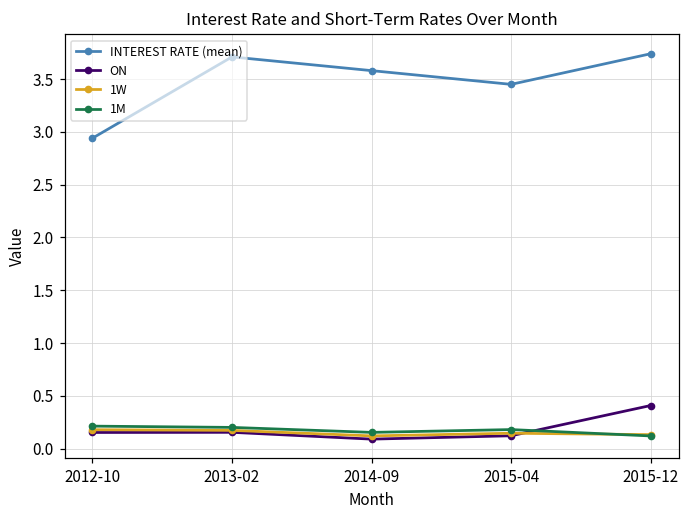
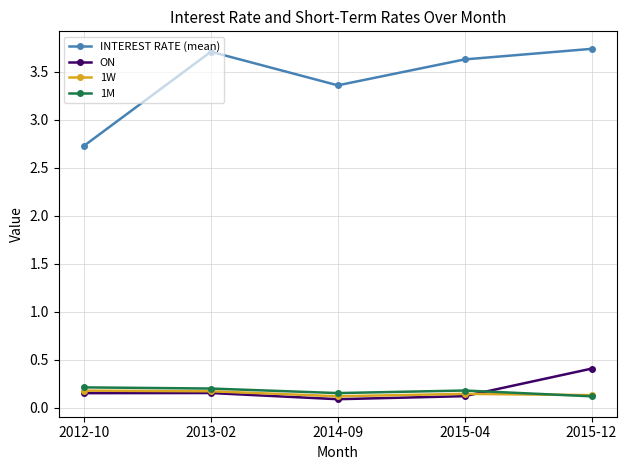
INTEREST RATE (mean), 2012-10: 2.9 -> 2.7
INTEREST RATE (mean), 2014-09: 3.6 -> 3.4
INTEREST RATE (mean), 2015-04: 3.5 -> 3.6
